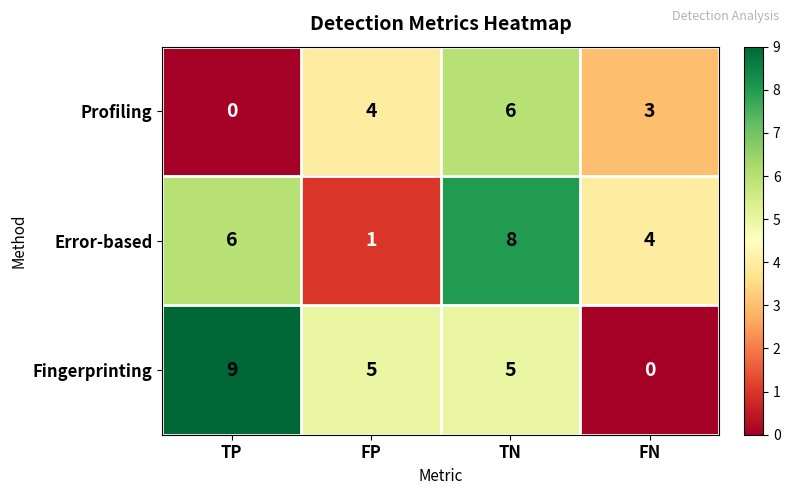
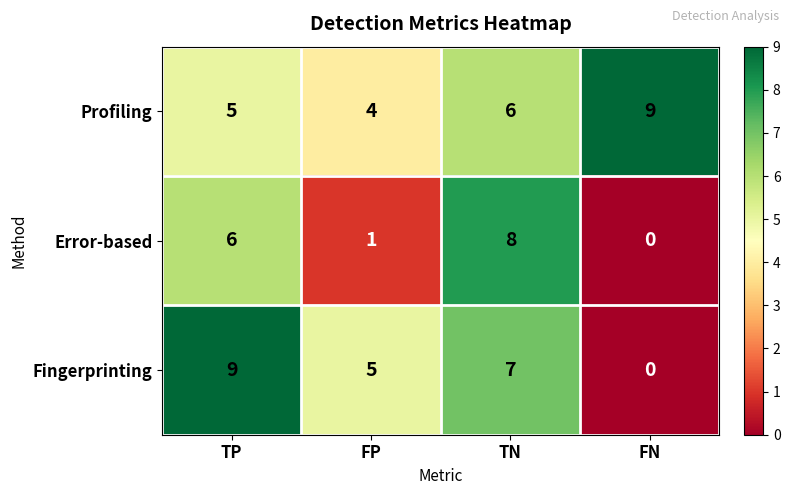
Profiling, TP: 0 -> 5
Profiling, FN: 3 -> 9
Error-based, FN: 4 -> 0
Fingerprinting, TN: 5 -> 7
